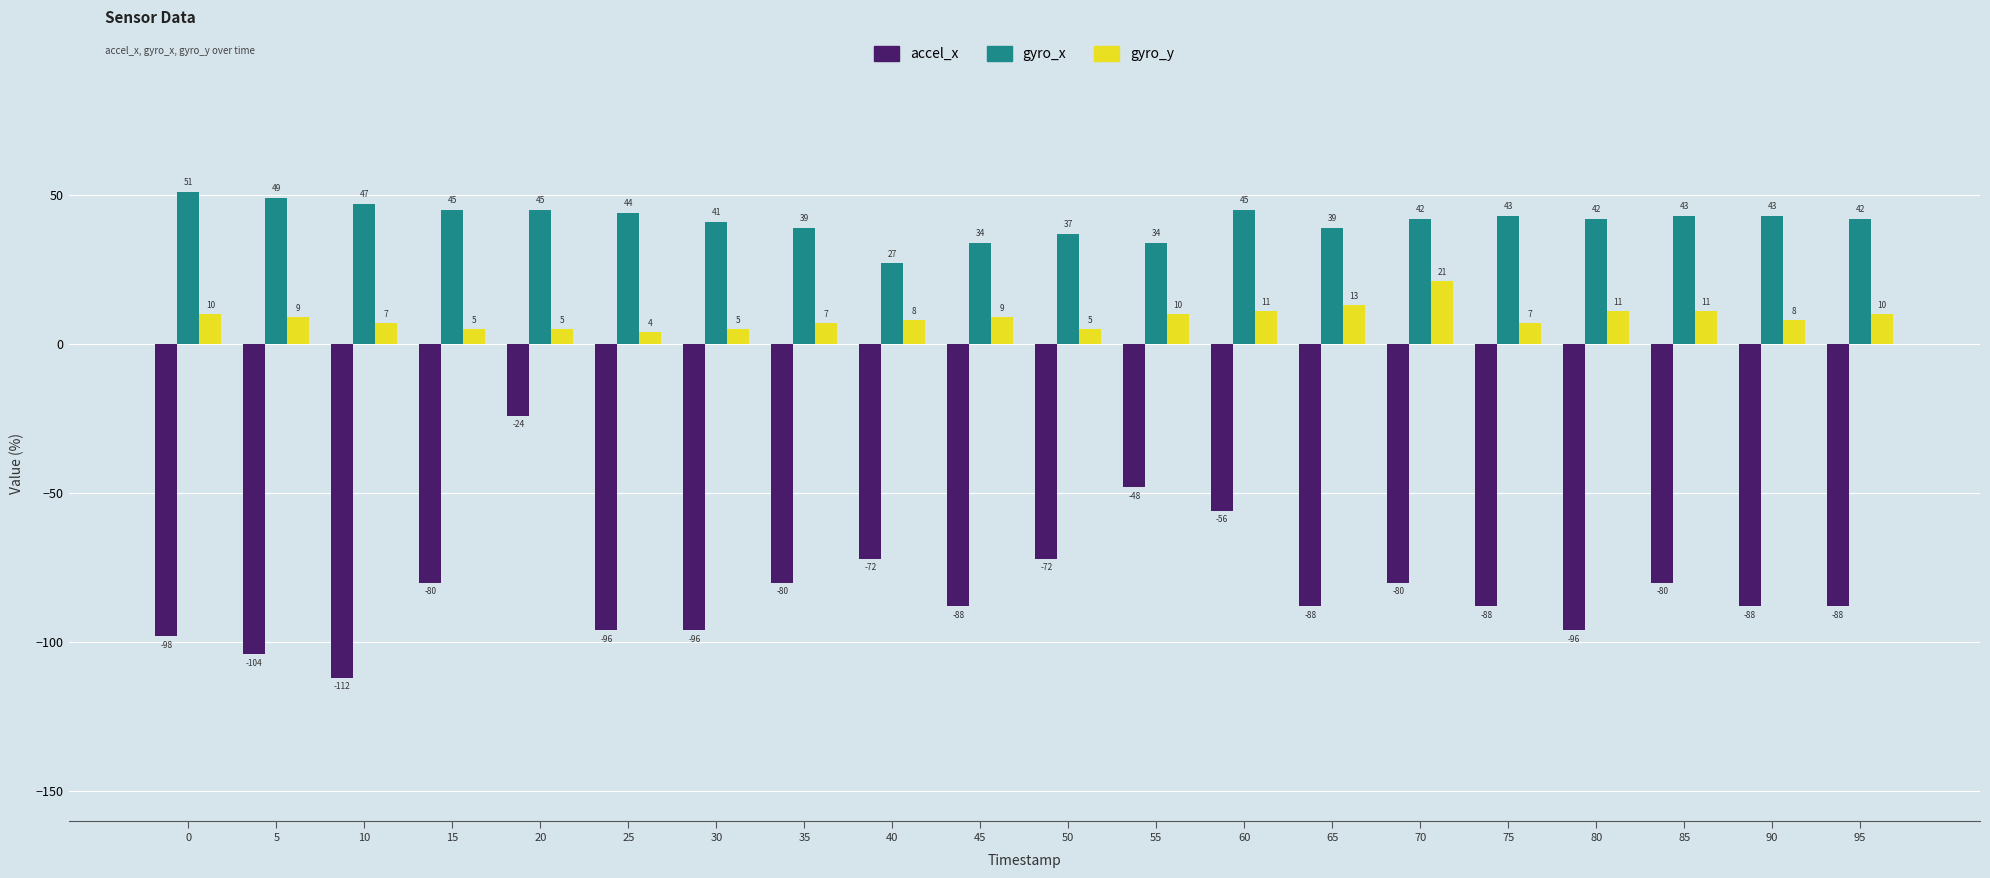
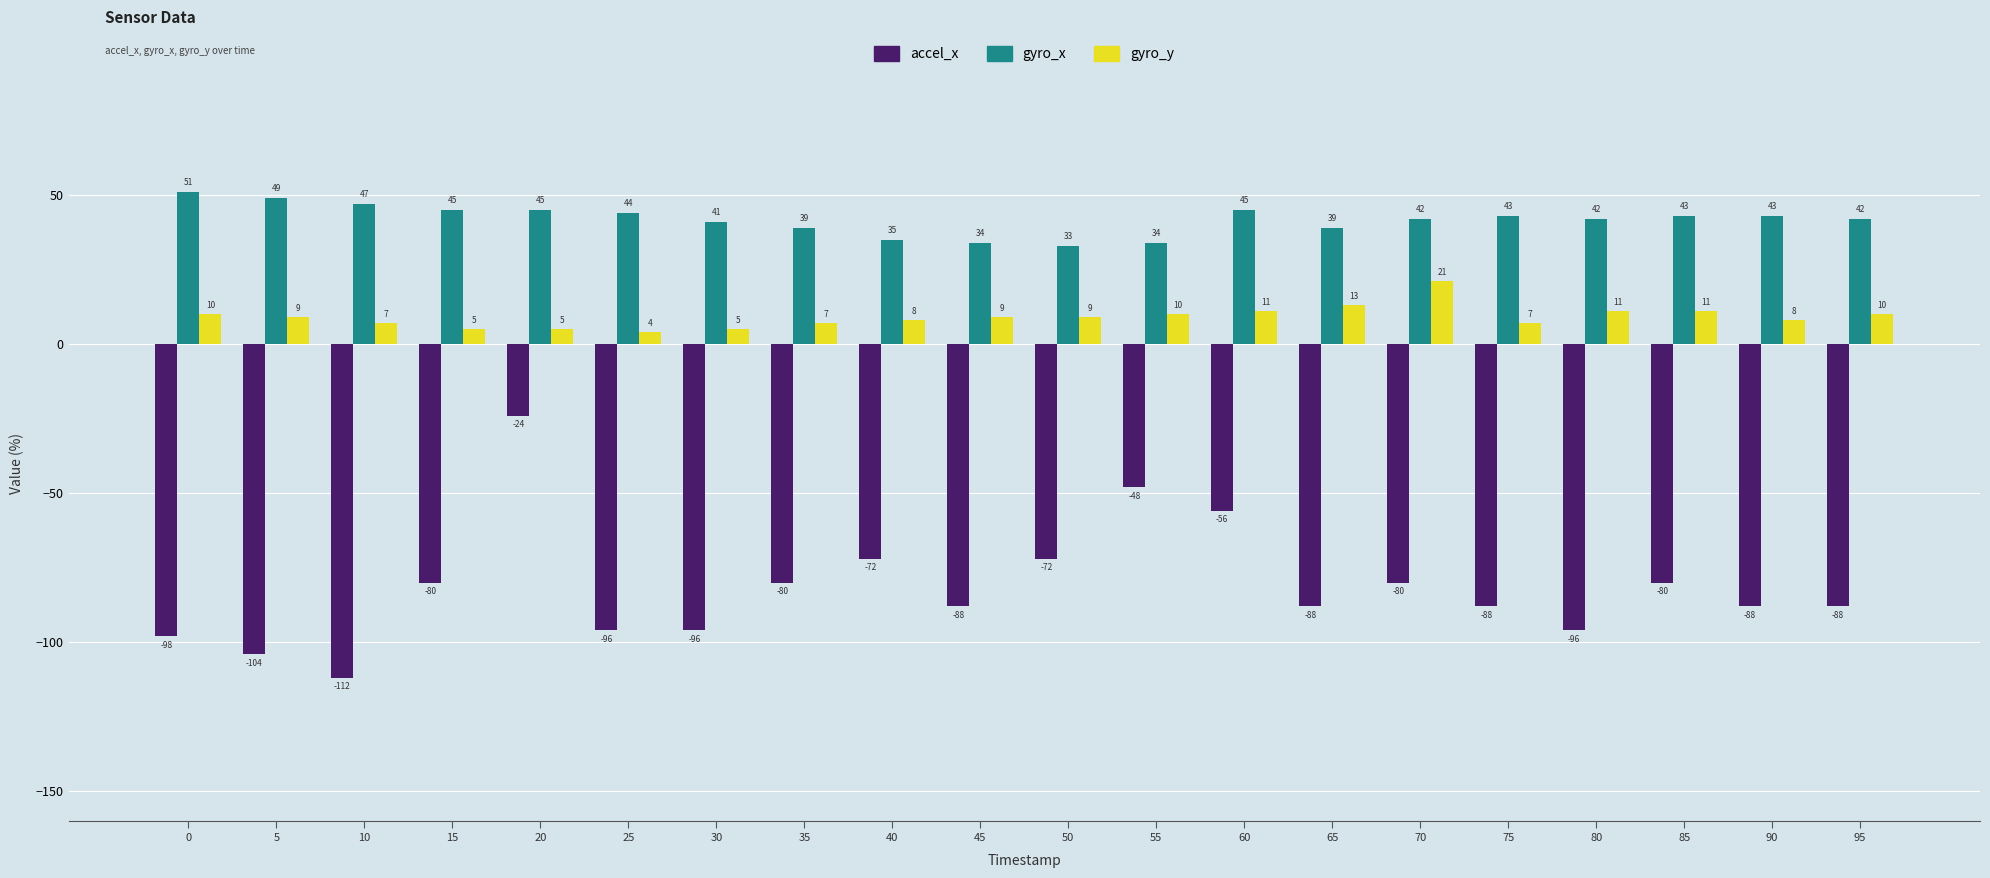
gyro_x, 40: 27 -> 35
gyro_x, 50: 37 -> 33
gyro_y, 50: 5 -> 9
